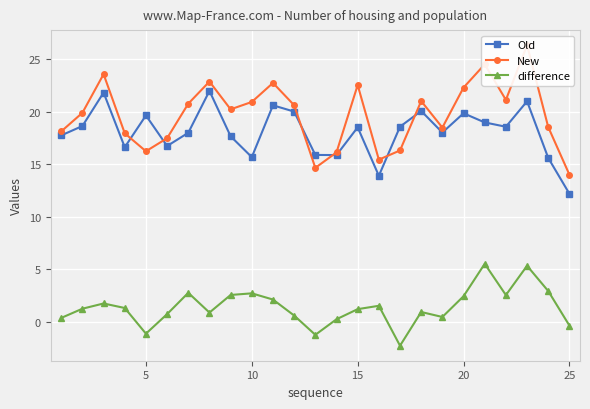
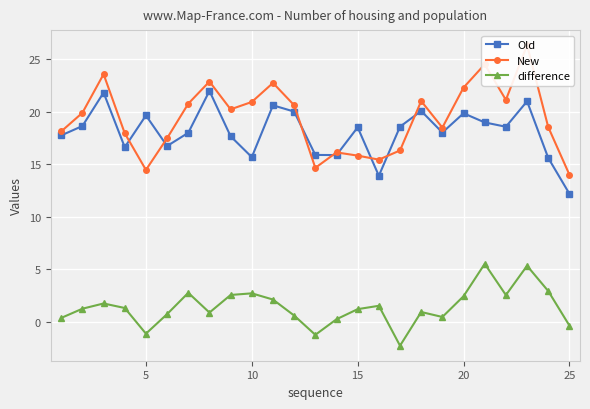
New, 5: 16.3 -> 14.5
New, 15: 22.6 -> 15.8
